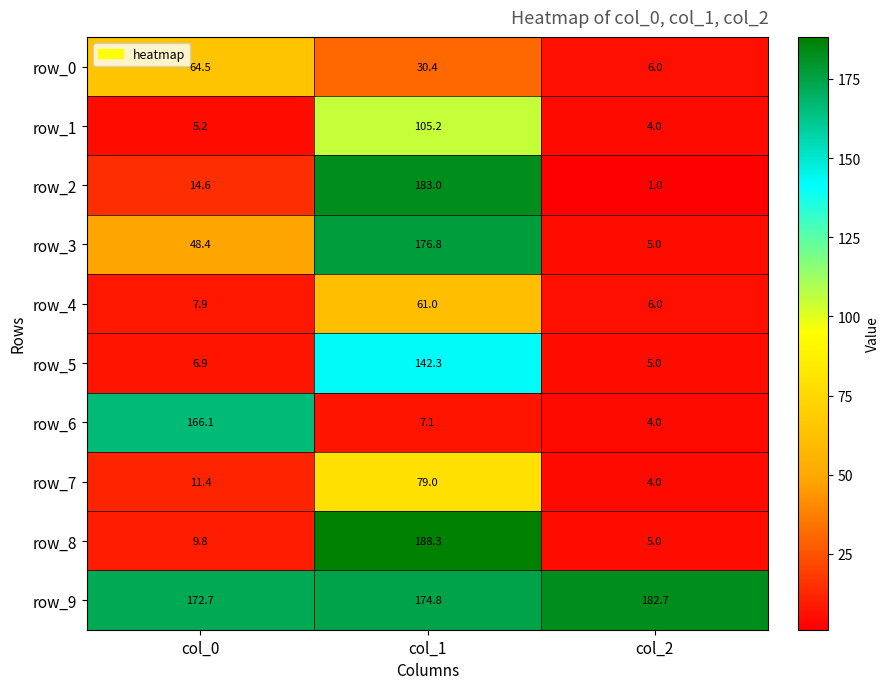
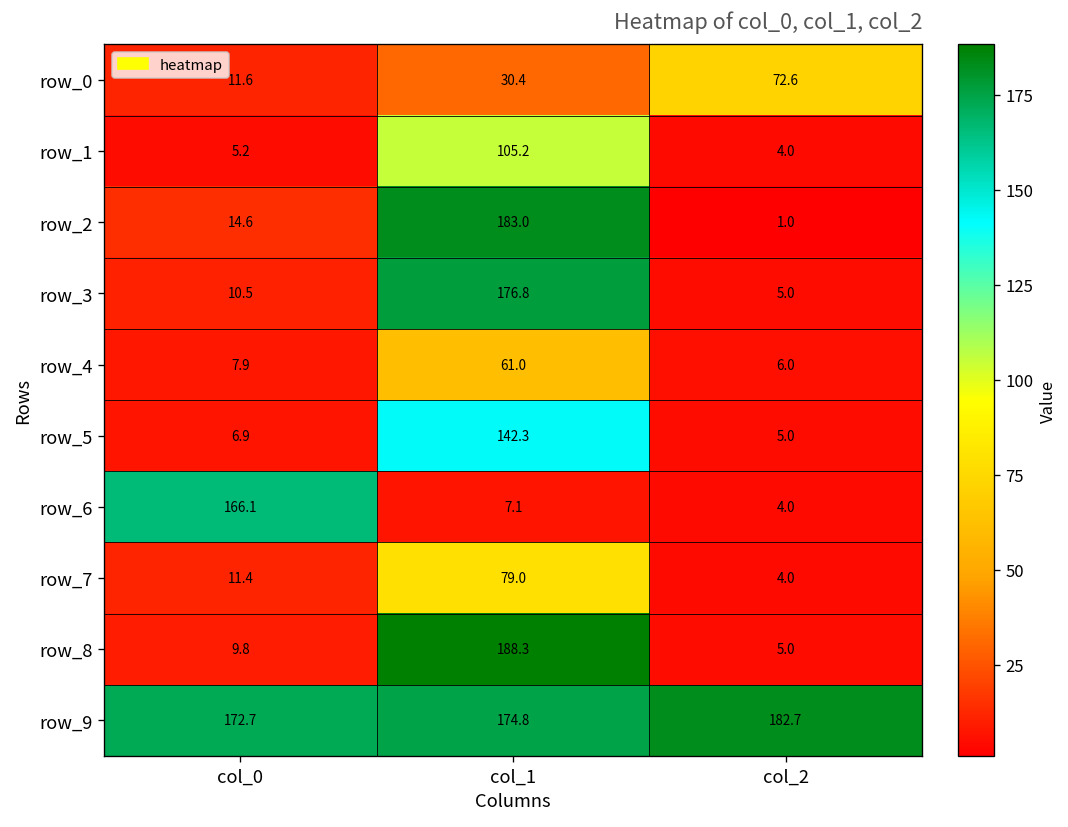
row_0, col_0: 64.5 -> 11.6
row_0, col_2: 6.0 -> 72.6
row_3, col_0: 48.4 -> 10.5
